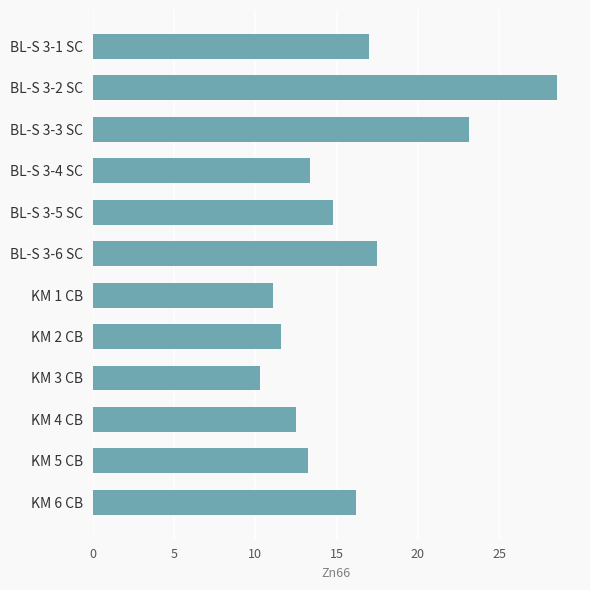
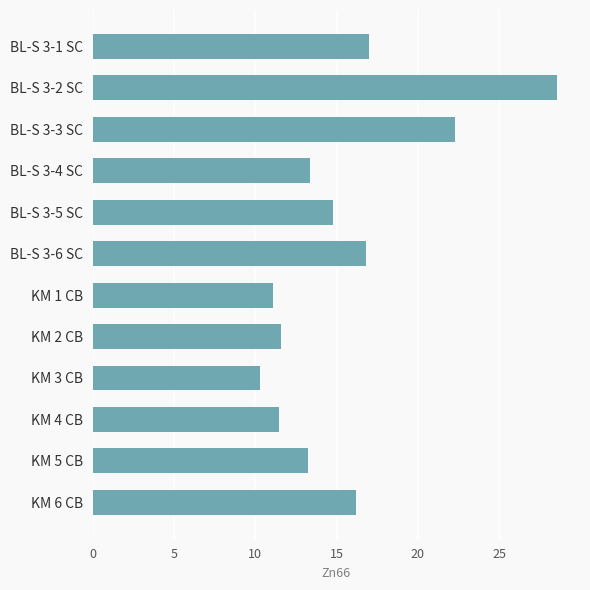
BL-S 3-3 SC: 23.2 -> 22.3
BL-S 3-6 SC: 17.5 -> 16.8
KM 4 CB: 12.5 -> 11.5
